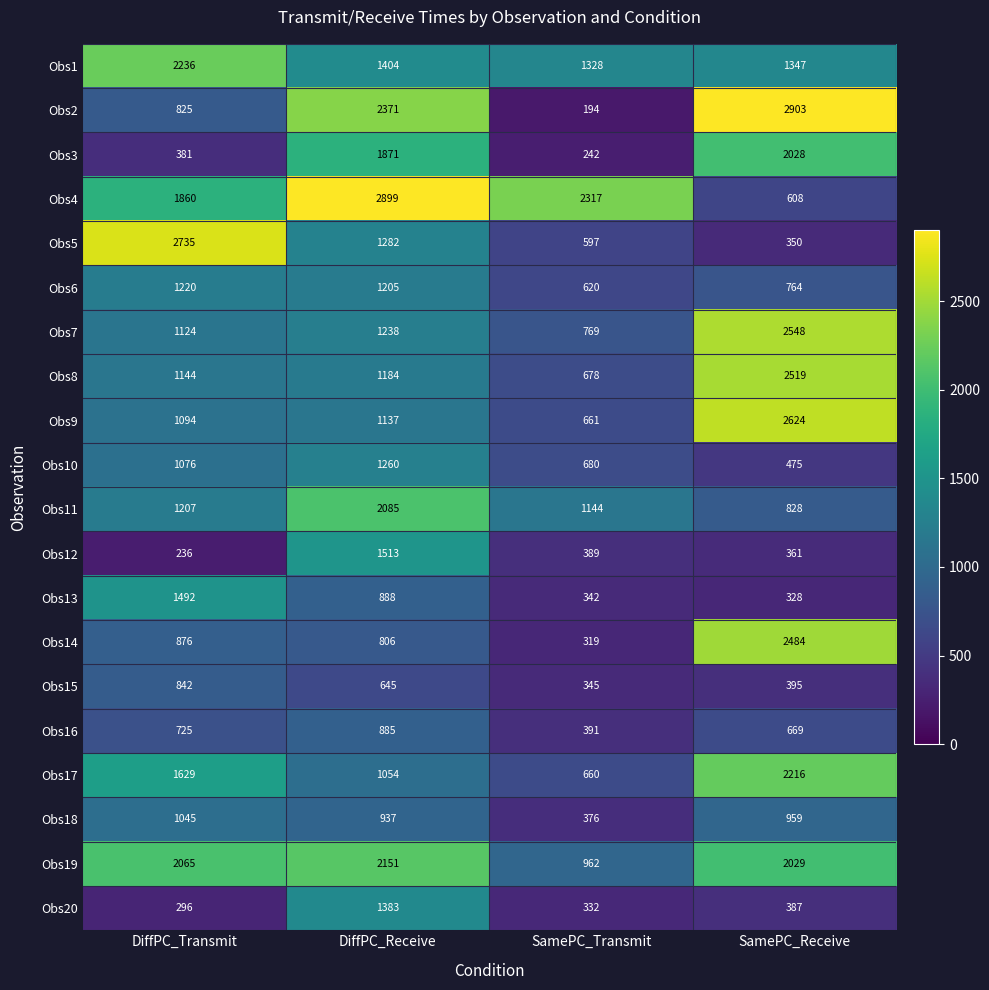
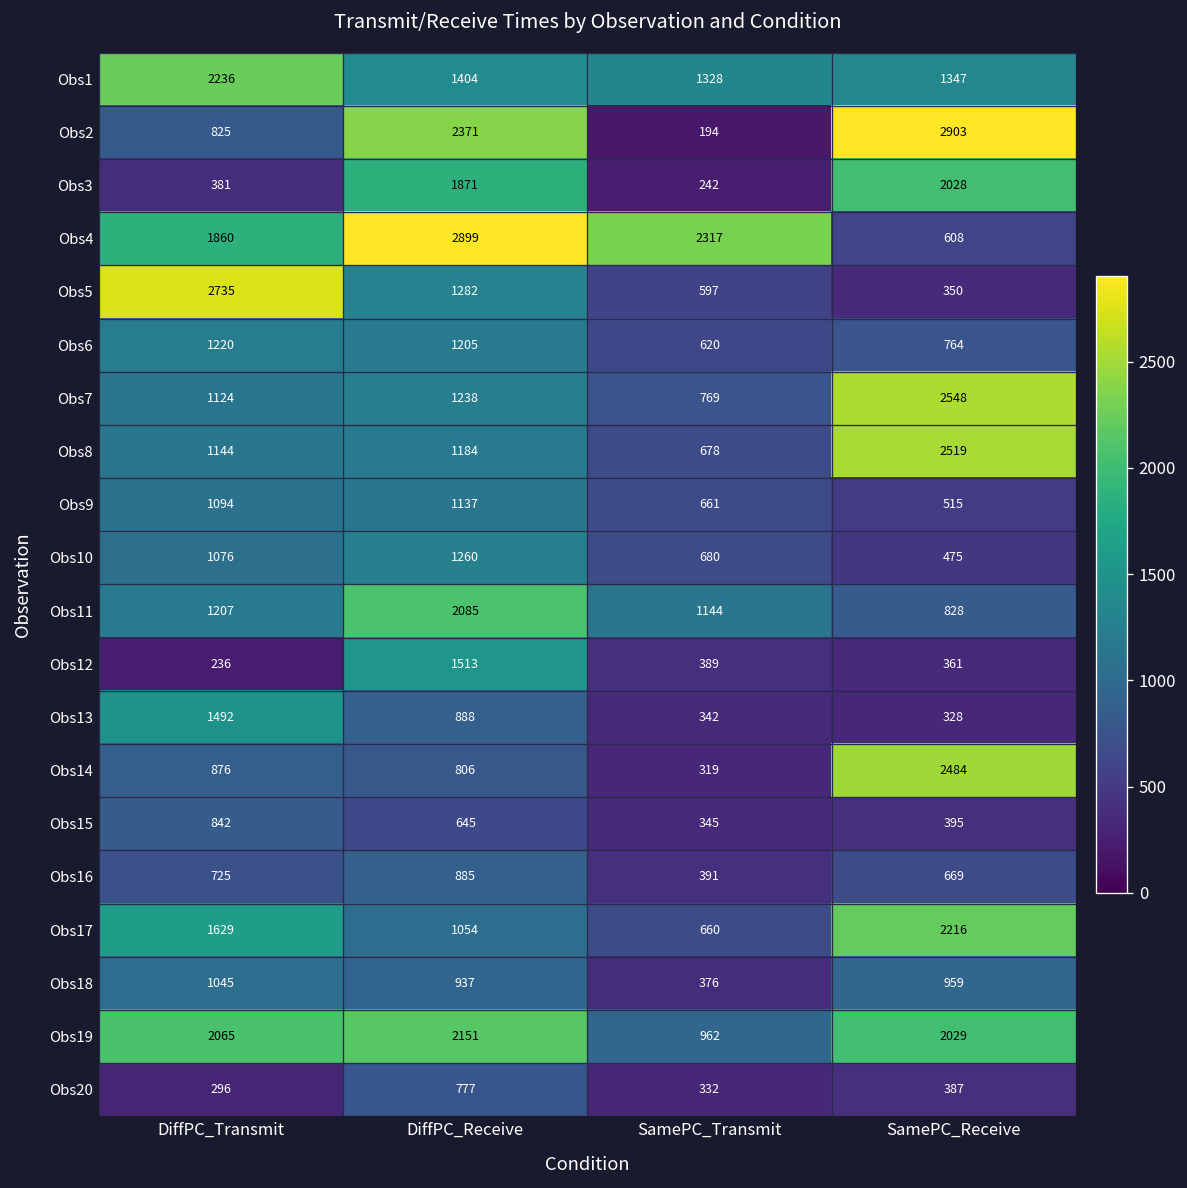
Obs9, SamePC_Receive: 2624 -> 515
Obs20, DiffPC_Receive: 1383 -> 777
